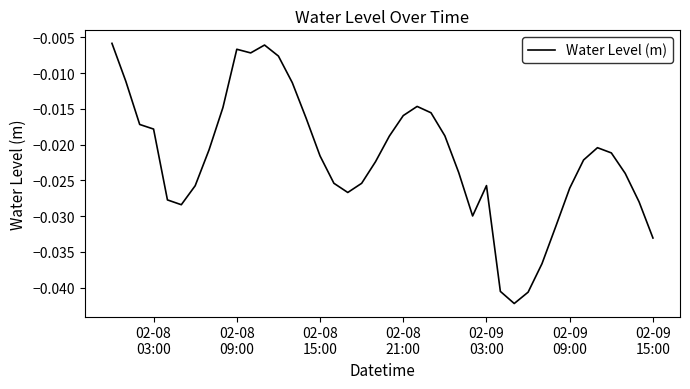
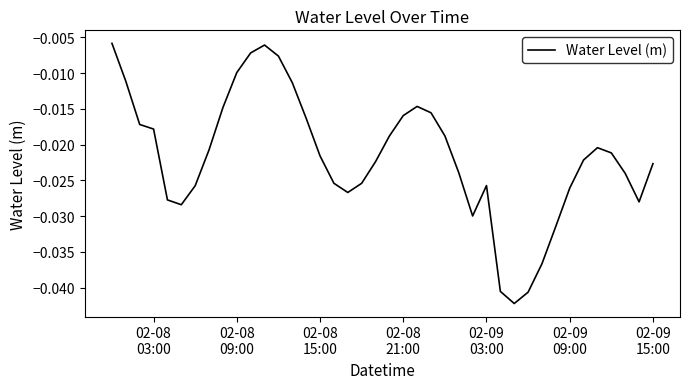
02-08 09:00: -0.007 -> -0.010
02-09 15:00: -0.033 -> -0.023
